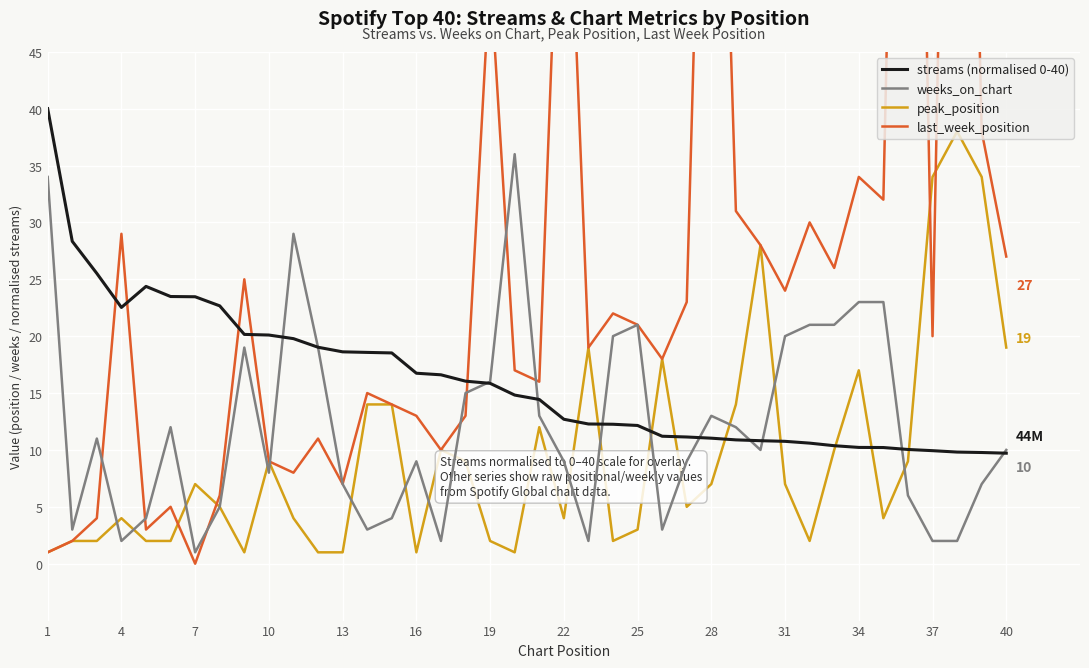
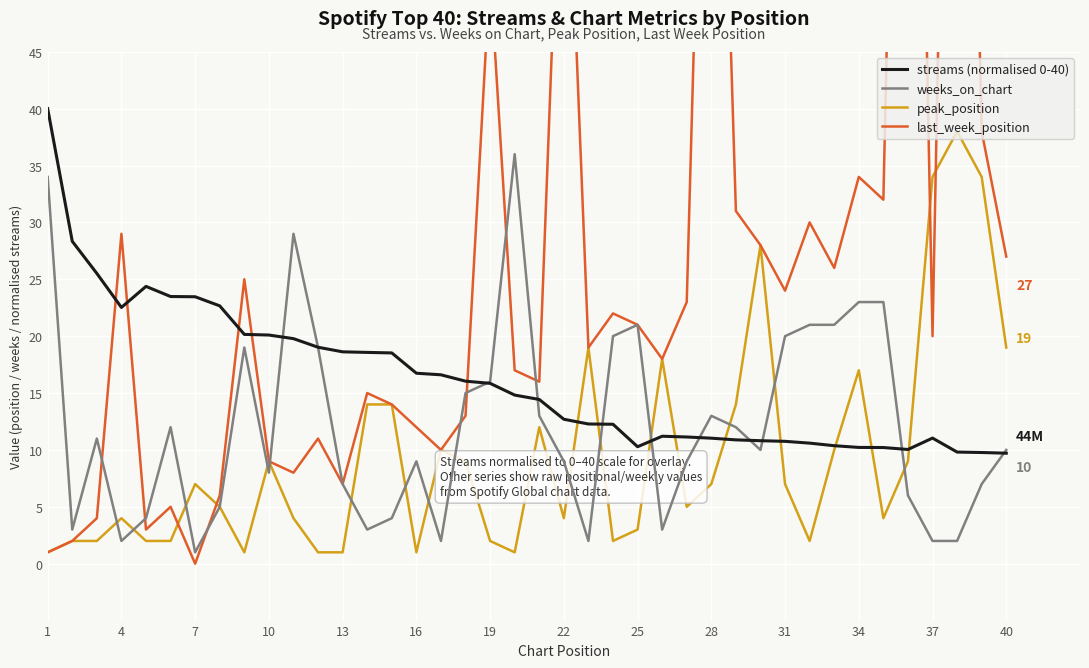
last_week_position, 16: 13 -> 12
streams (normalised 0-40), 25: 12.2 -> 10.3
streams (normalised 0-40), 37: 9.9 -> 11.0
